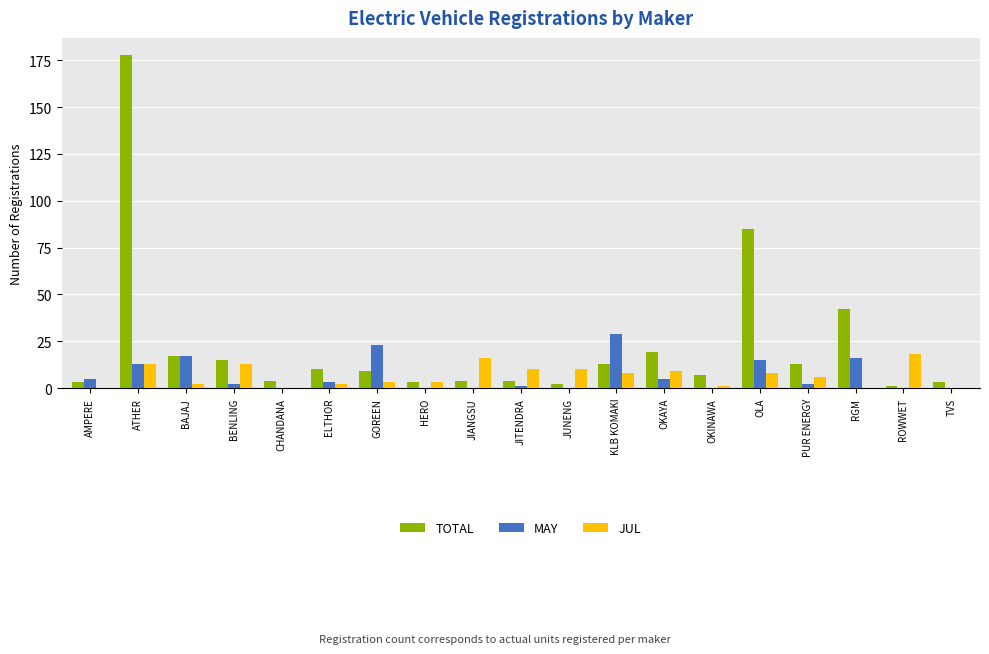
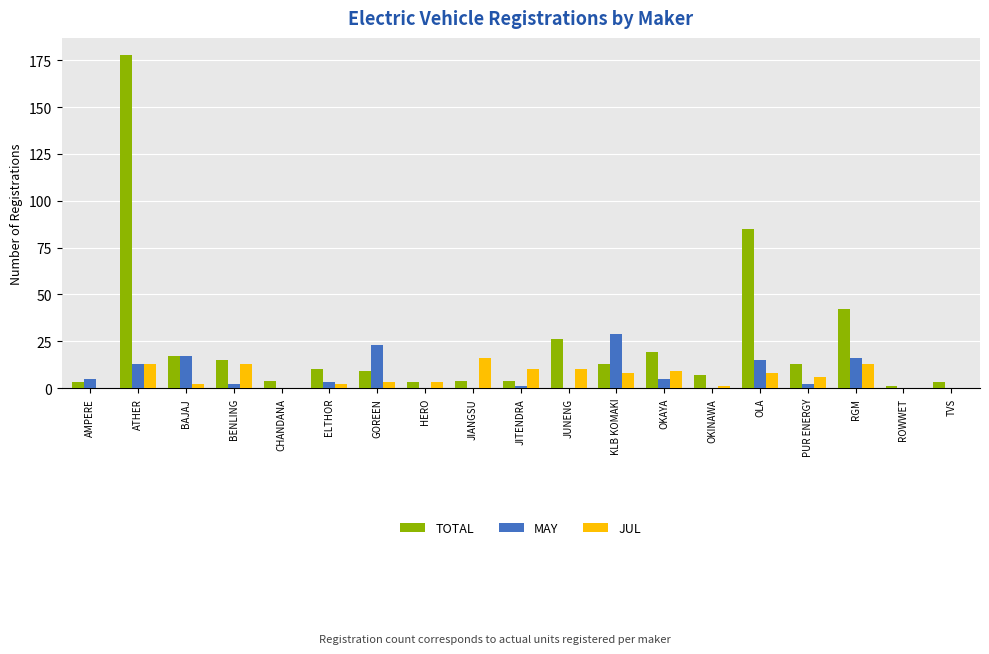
TOTAL, JUNENG: 2 -> 26
JUL, RGM: 0 -> 13
JUL, ROWWET: 18 -> 0
